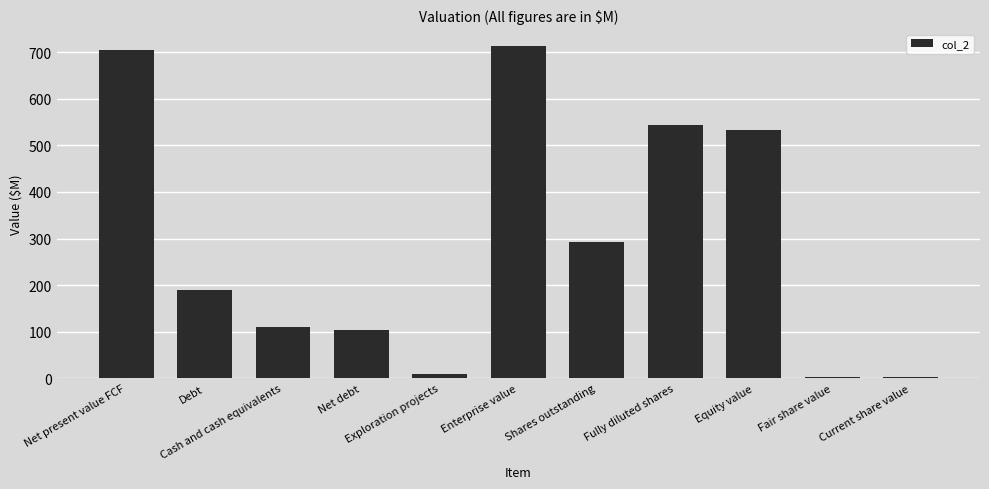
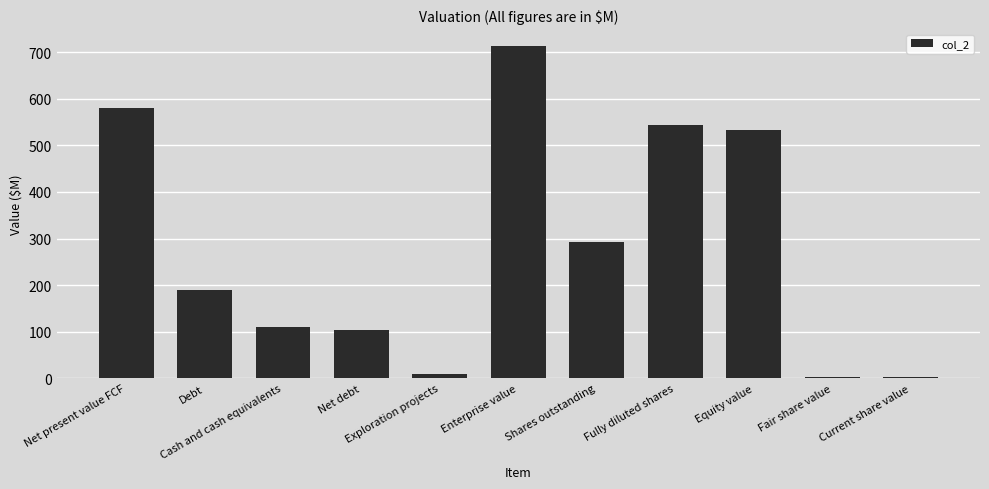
Net present value FCF: 700 -> 580
